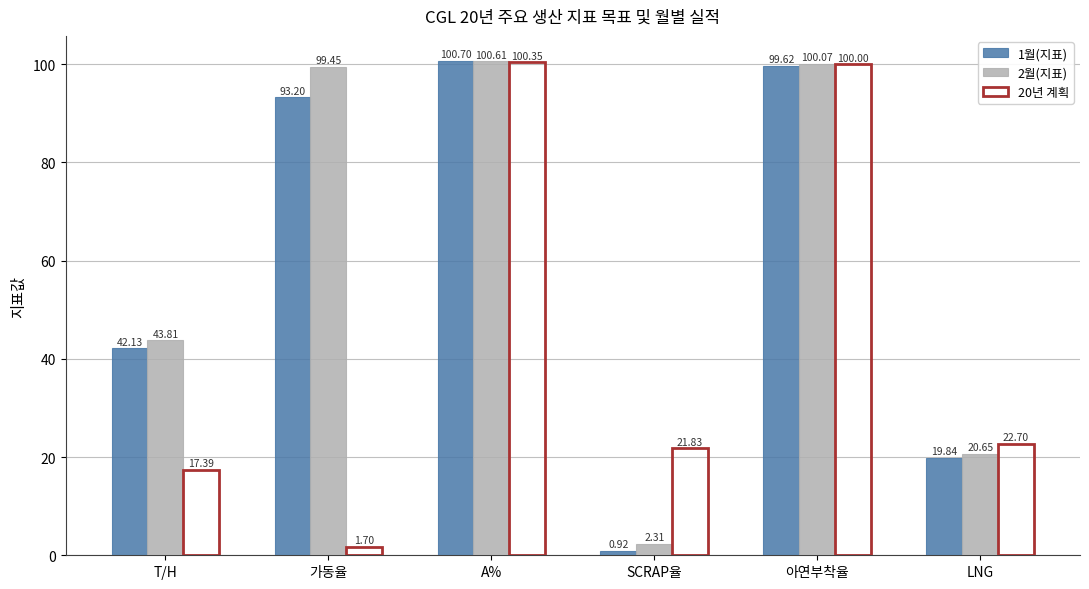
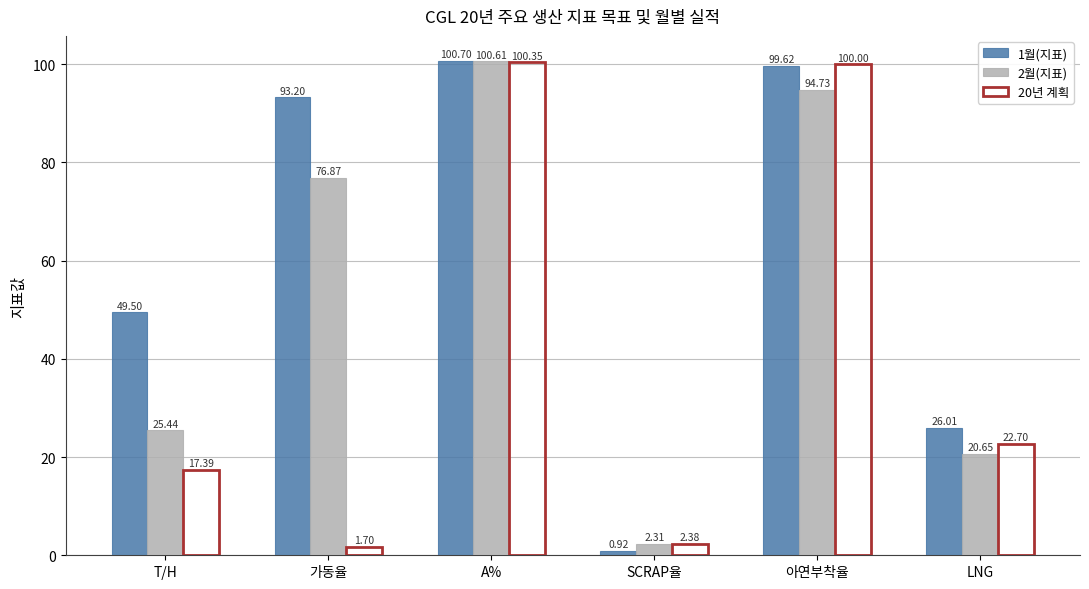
1월(지표), T/H: 42.13 -> 49.50
2월(지표), T/H: 43.81 -> 25.44
2월(지표), 가동율: 99.45 -> 76.87
20년 계획, SCRAP율: 21.83 -> 2.38
2월(지표), 아연부착율: 100.07 -> 94.73
1월(지표), LNG: 19.84 -> 26.01
